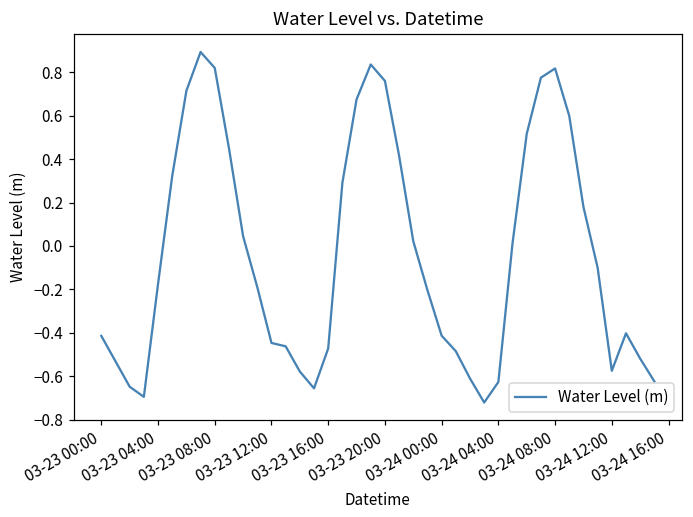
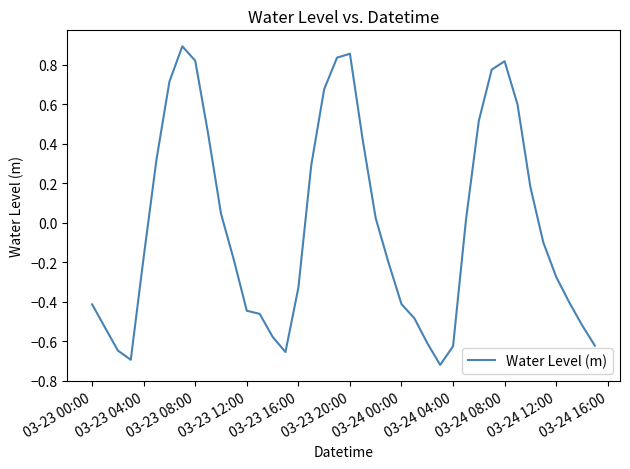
03-23 16:00: -0.47 -> -0.33
03-23 20:00: 0.76 -> 0.85
03-24 12:00: -0.57 -> -0.27
